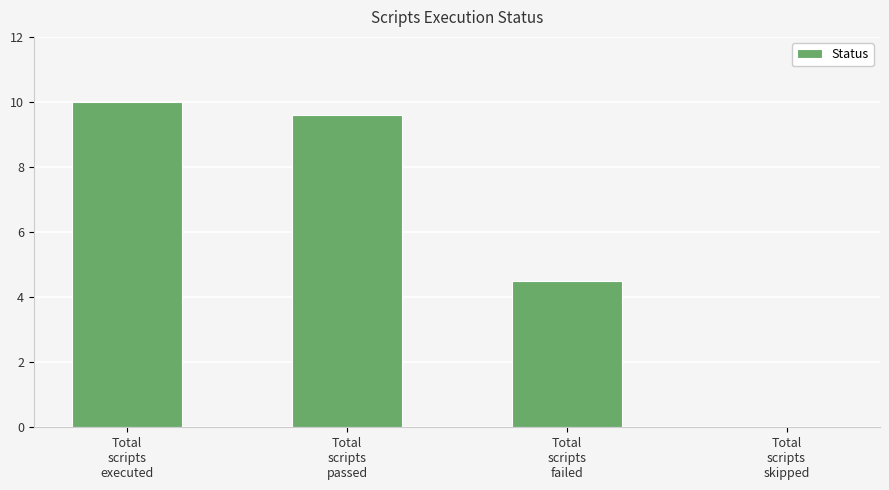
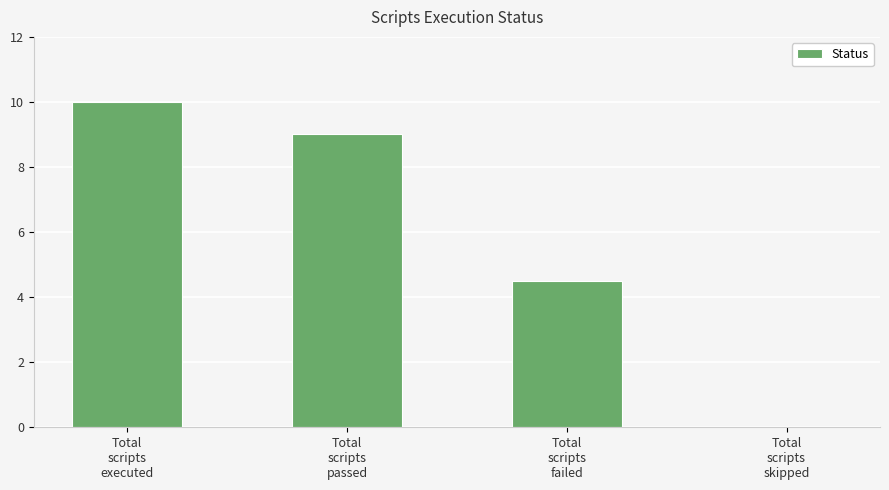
Total scripts passed: 9.6 -> 9.0
